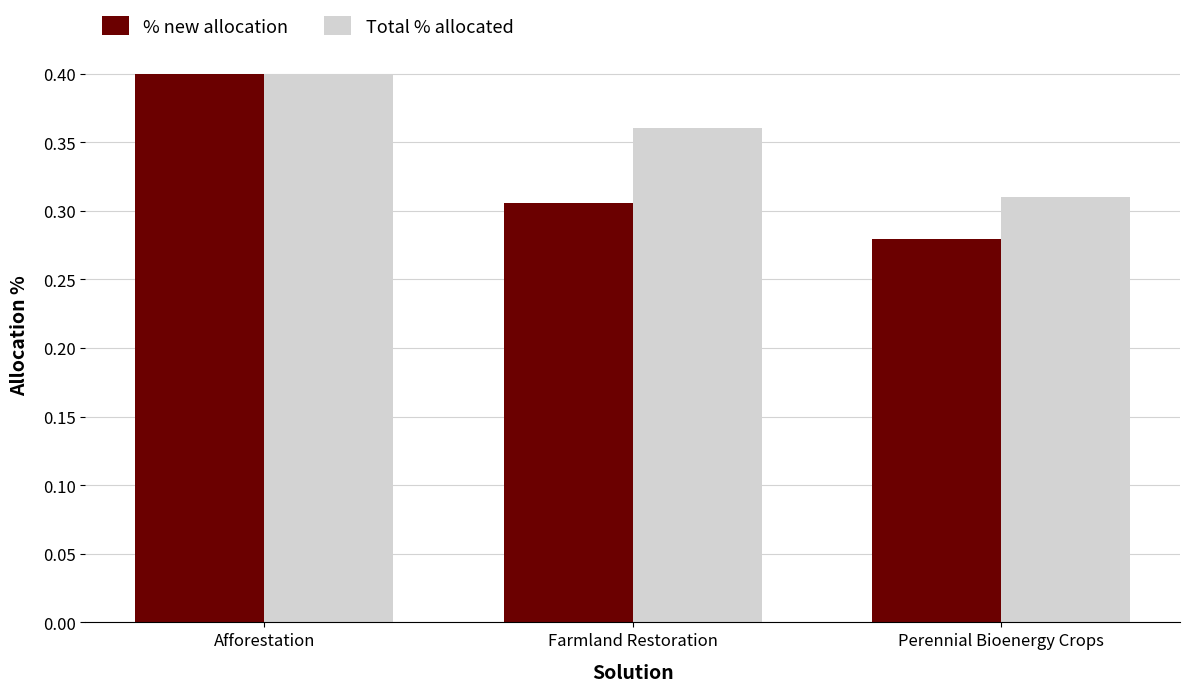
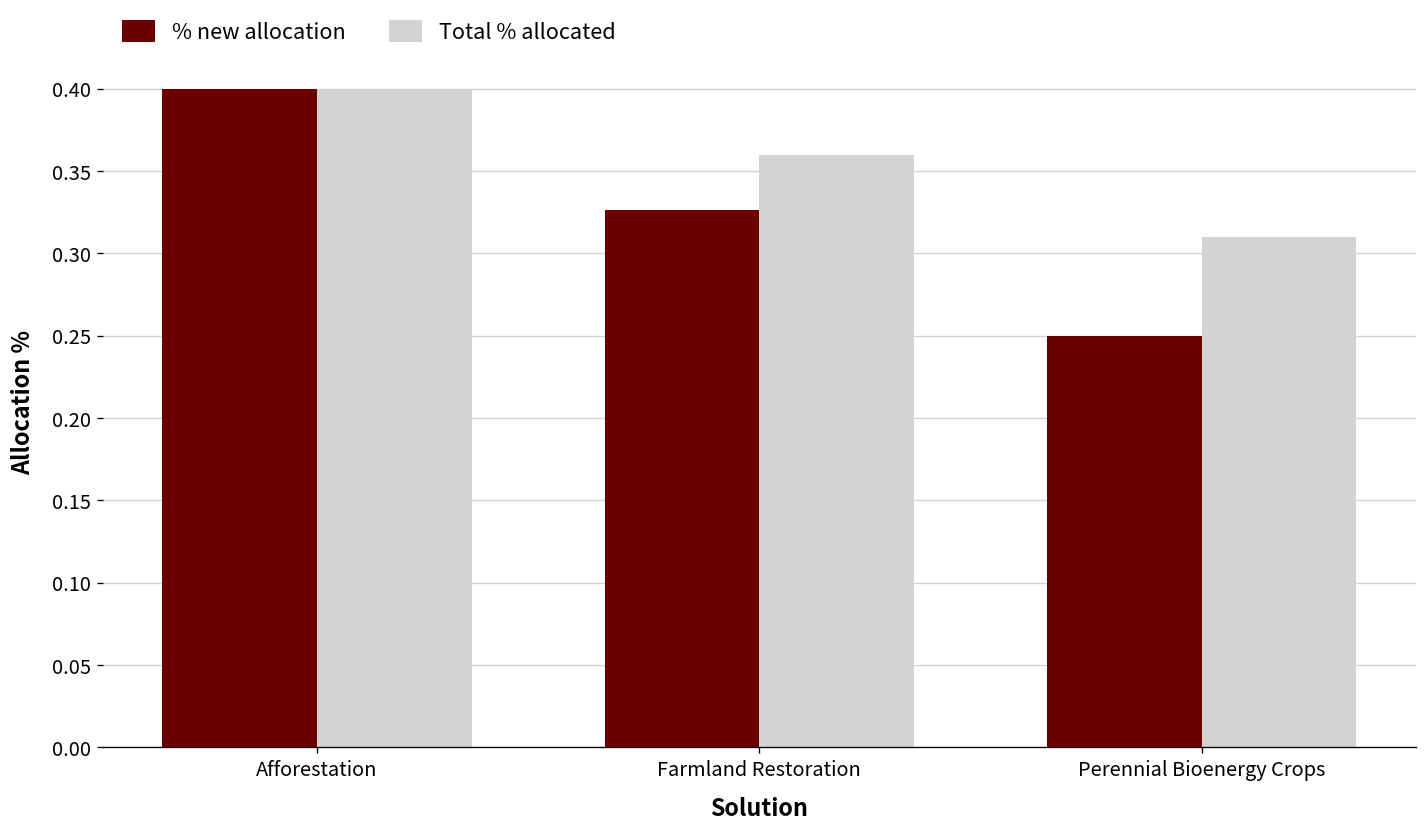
% new allocation, Farmland Restoration: 0.306 -> 0.327
% new allocation, Perennial Bioenergy Crops: 0.279 -> 0.250
